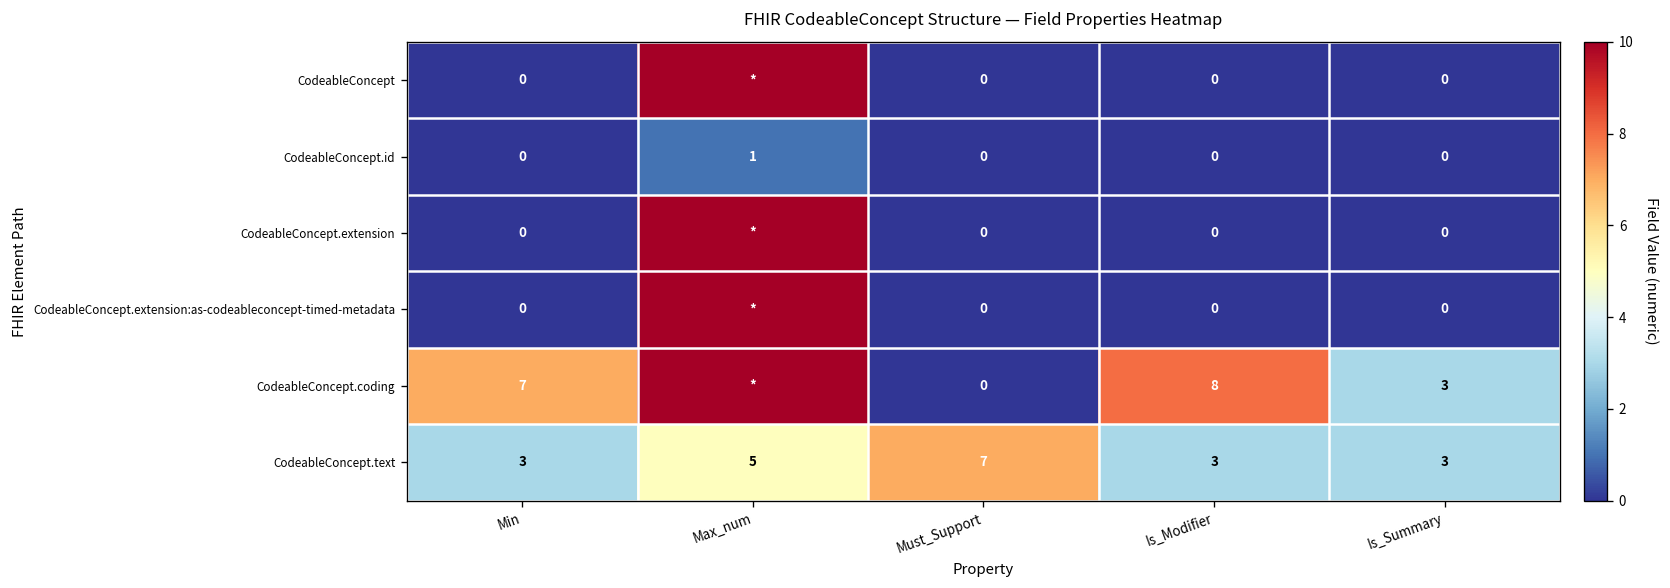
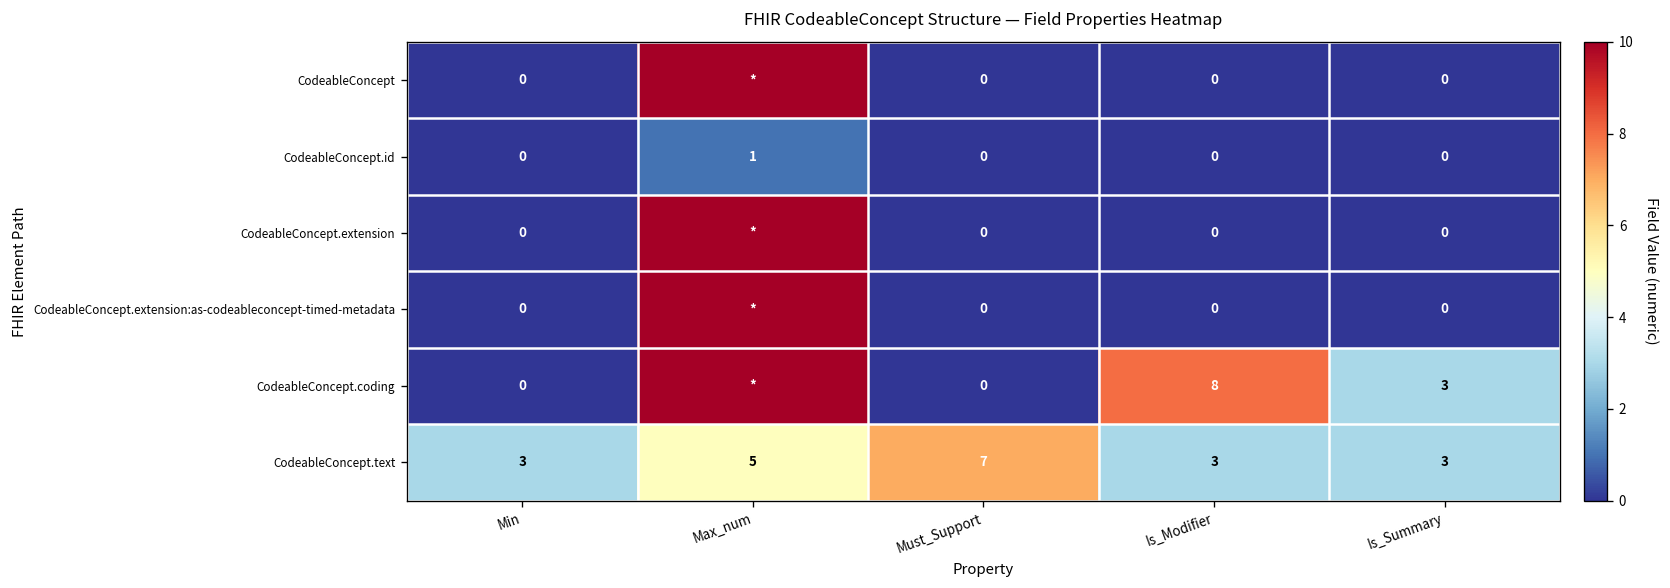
CodeableConcept.coding, Min: 7 -> 0
